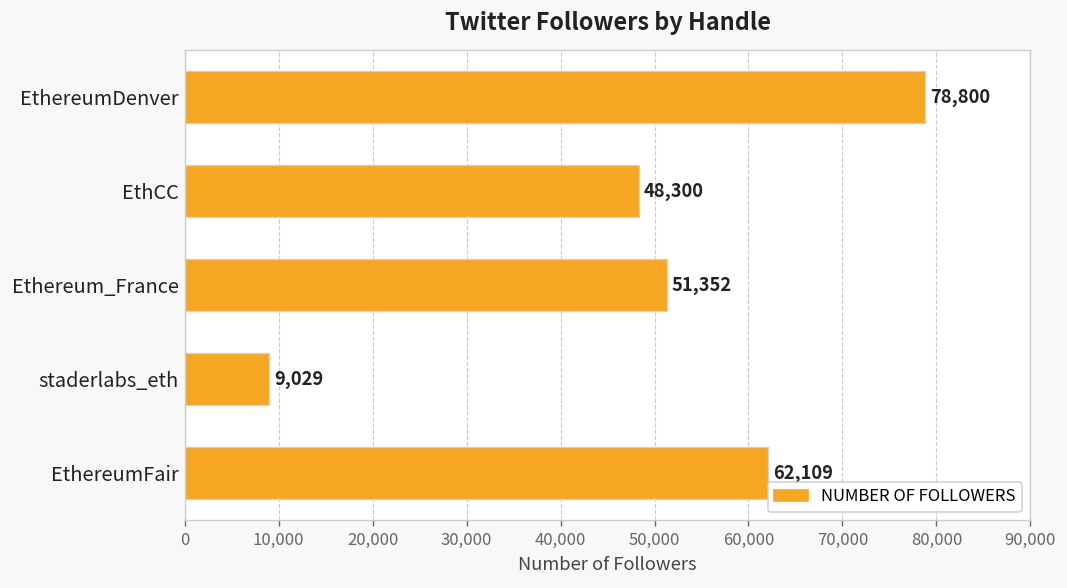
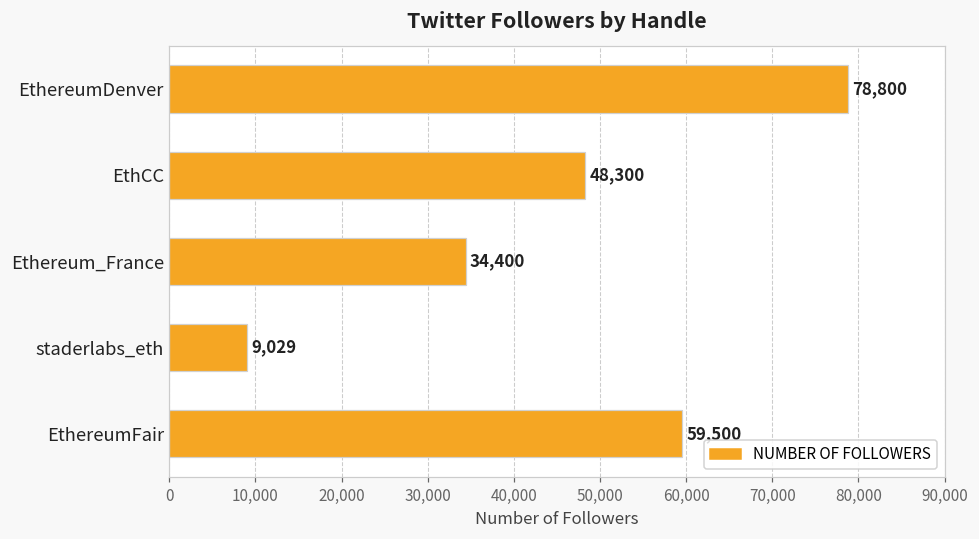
Ethereum_France: 51,352 -> 34,400
EthereumFair: 62,109 -> 59,500
